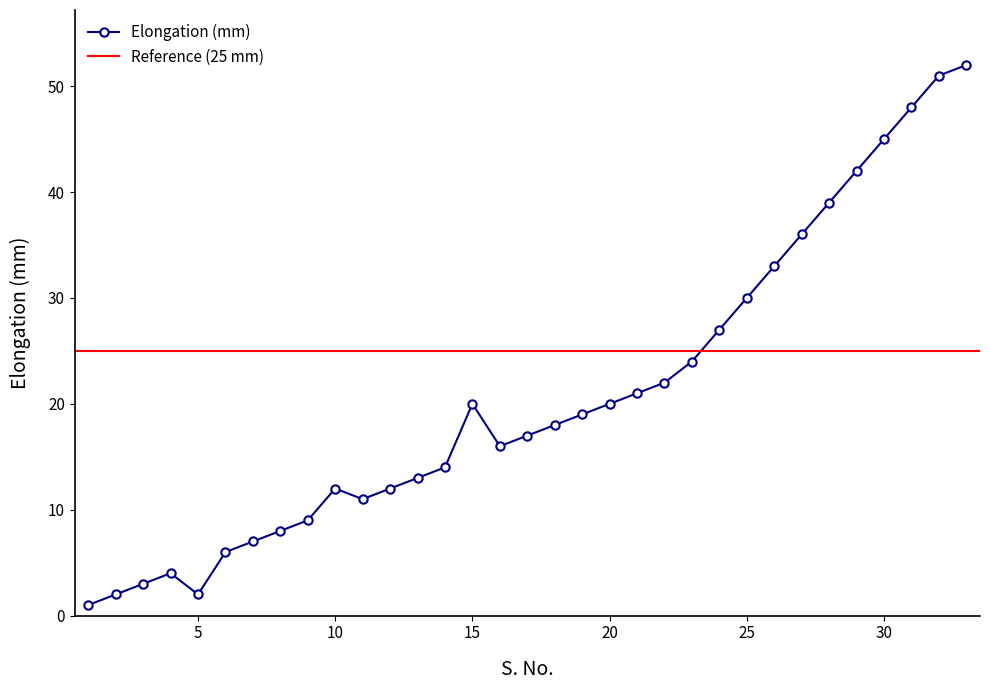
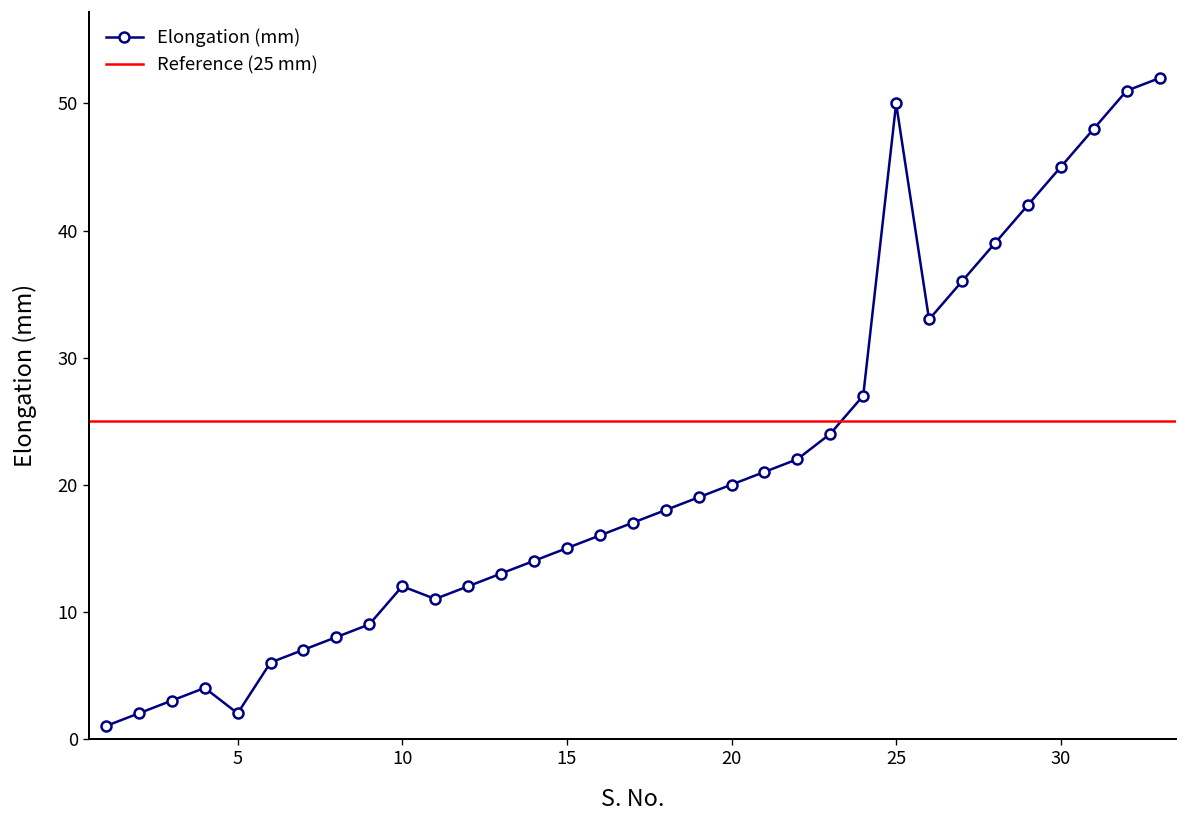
15: 20 -> 15
25: 30 -> 50
